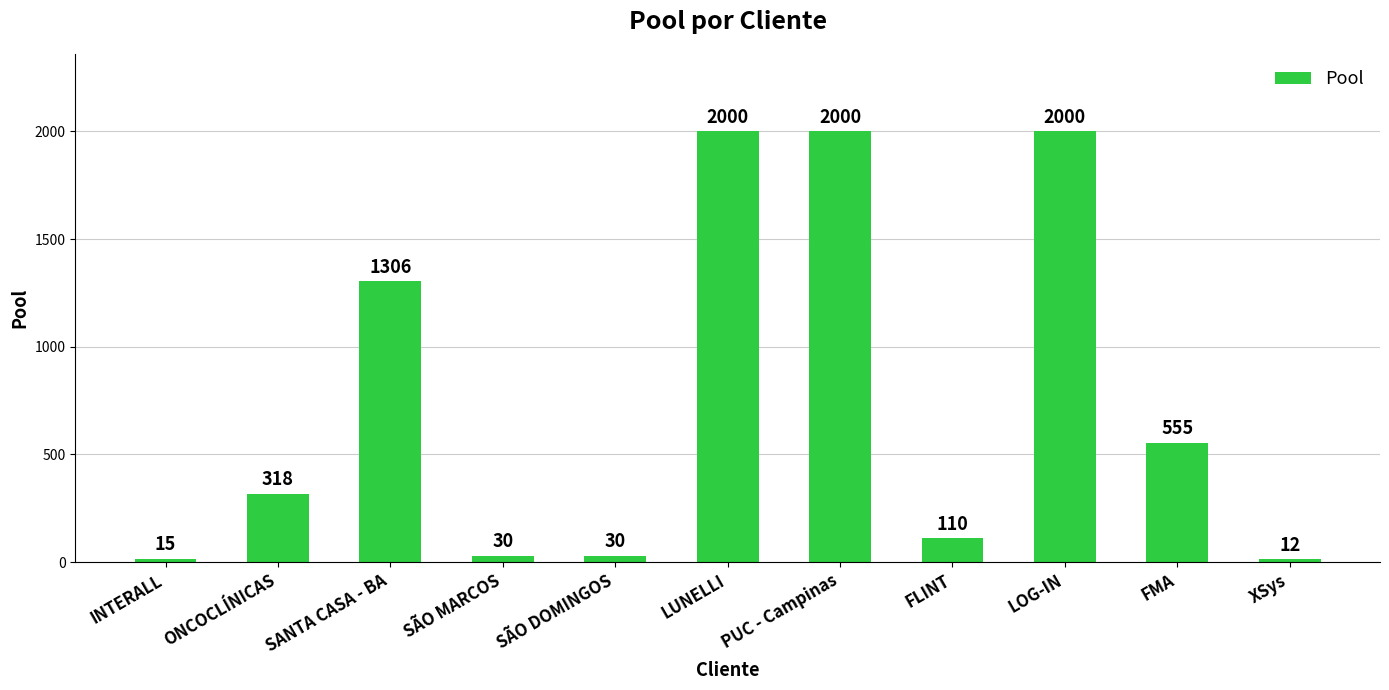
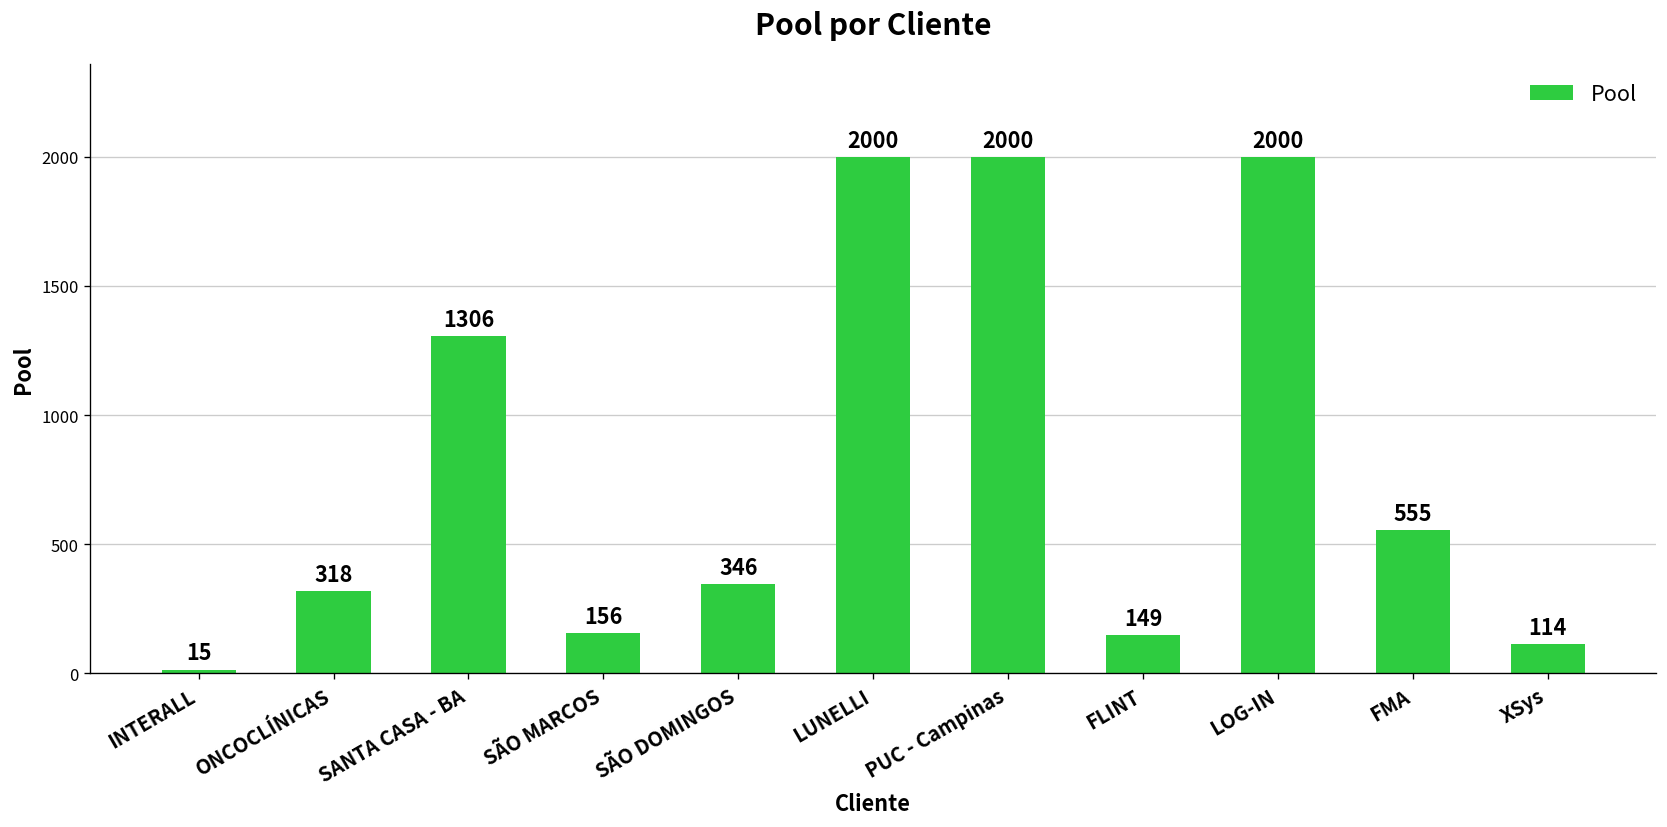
SÃO MARCOS: 30 -> 156
SÃO DOMINGOS: 30 -> 346
FLINT: 110 -> 149
XSys: 12 -> 114
